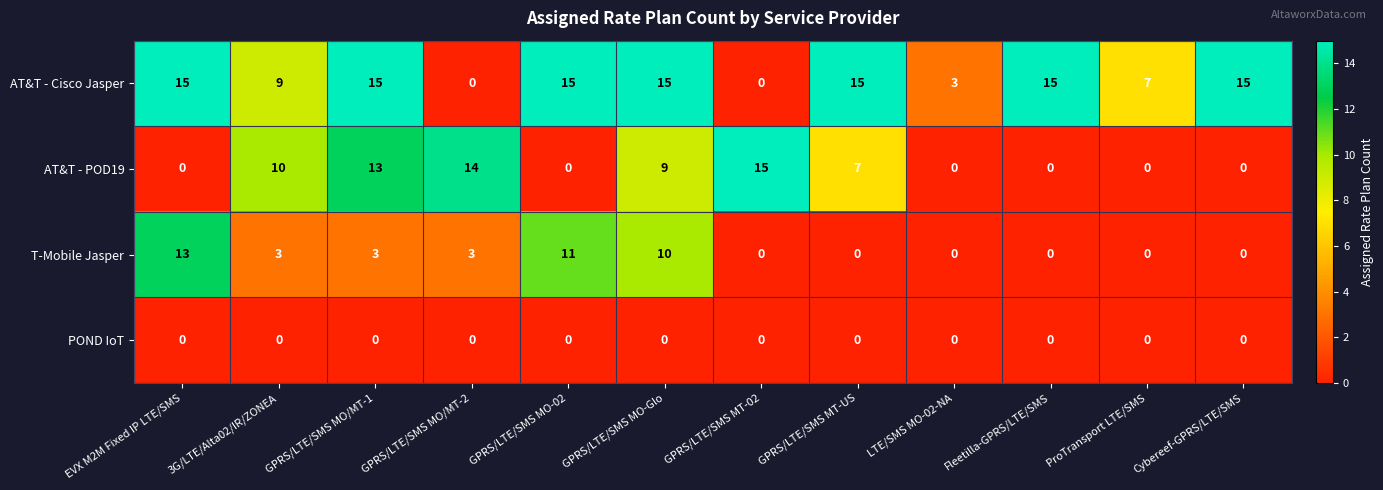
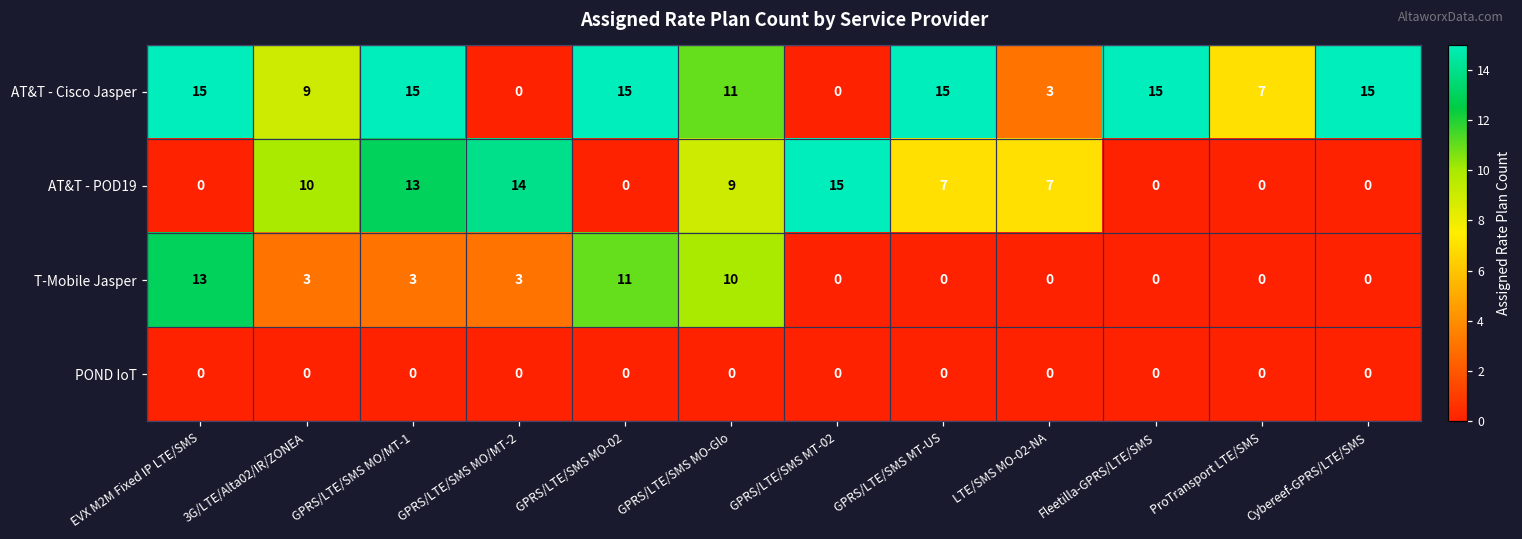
AT&T - Cisco Jasper, GPRS/LTE/SMS MO-Glo: 15 -> 11
AT&T - POD19, LTE/SMS MO-02-NA: 0 -> 7
